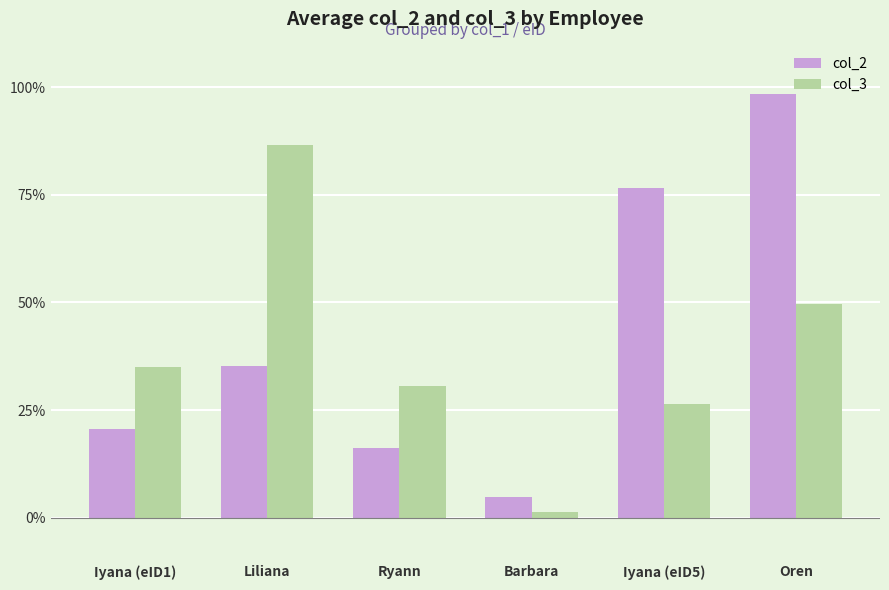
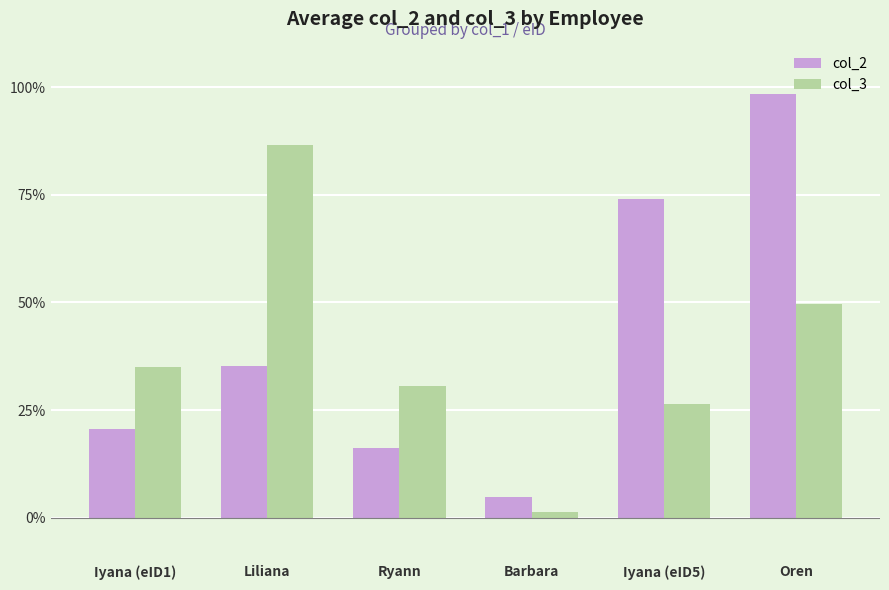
col_2, Iyana (eID5): 77% -> 74%
